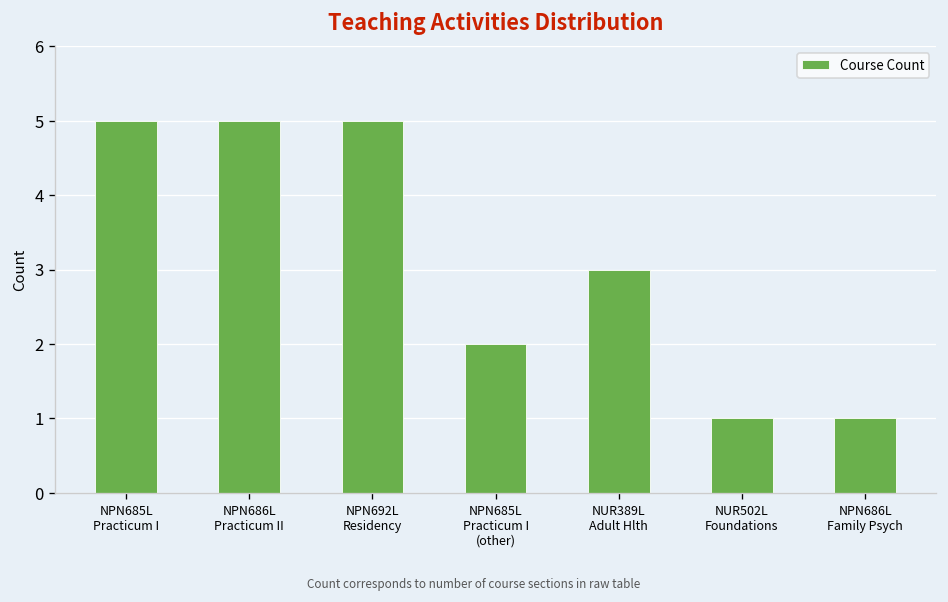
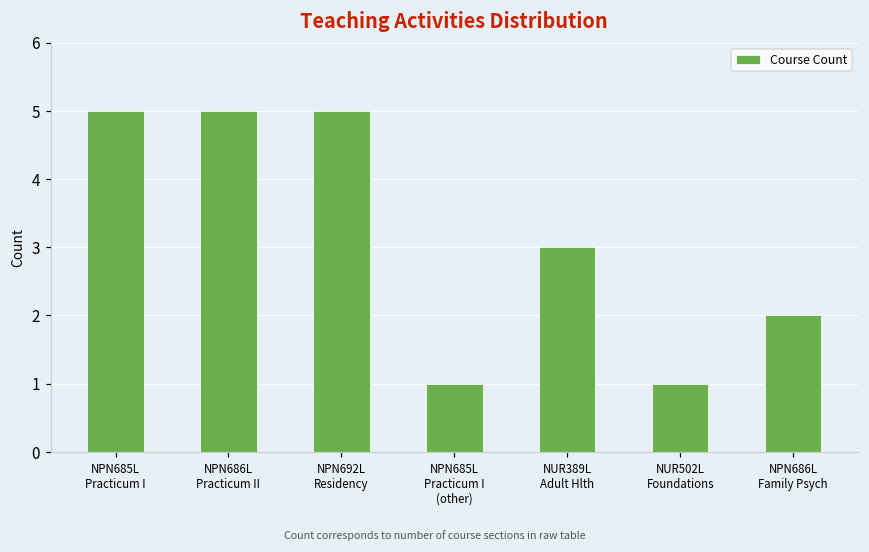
NPN685L Practicum I (other): 2 -> 1
NPN686L Family Psych: 1 -> 2
